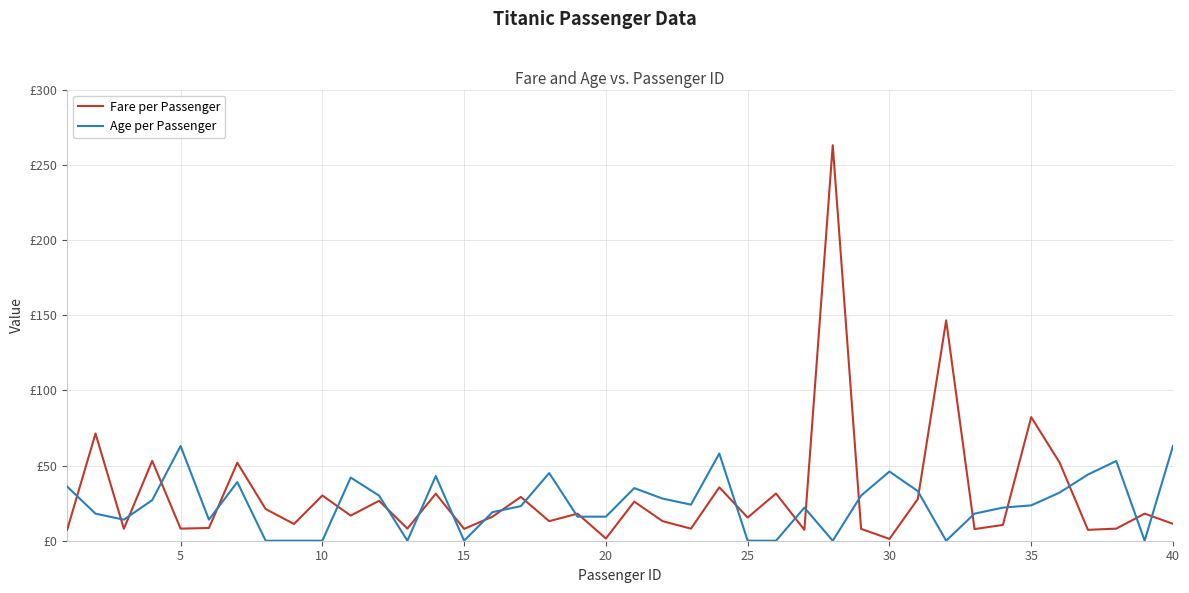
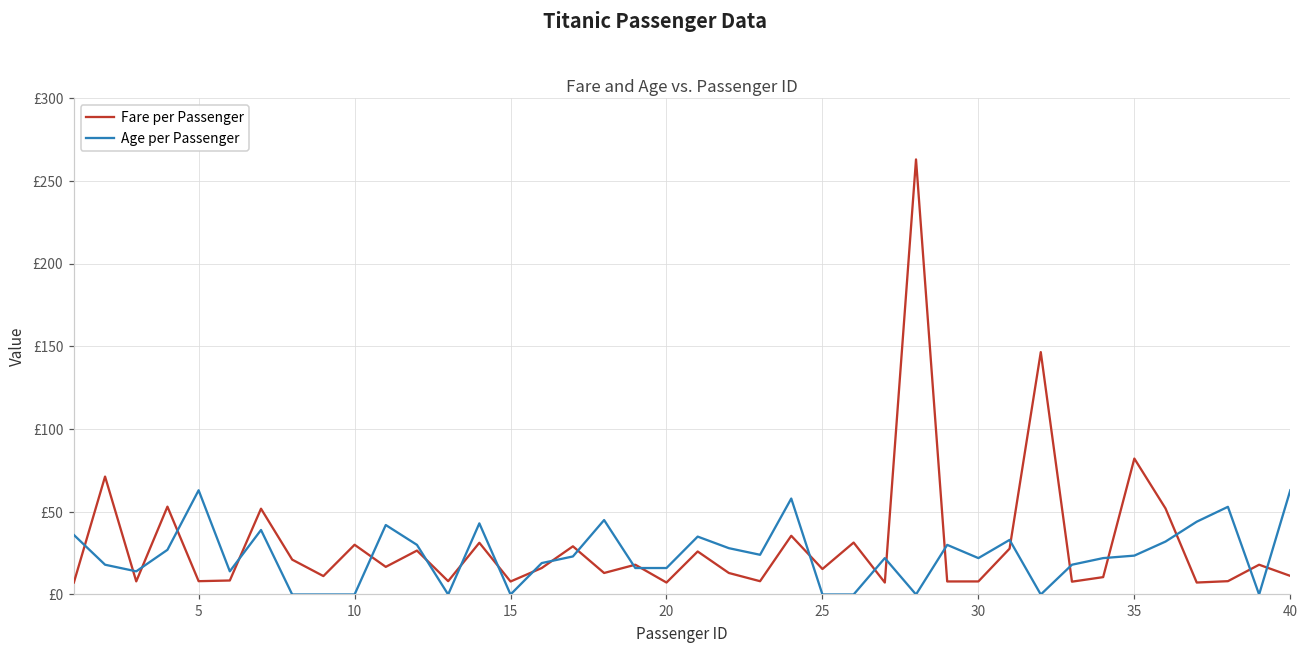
Fare per Passenger, 20: £1 -> £7
Fare per Passenger, 30: £1 -> £8
Age per Passenger, 30: £46 -> £22
